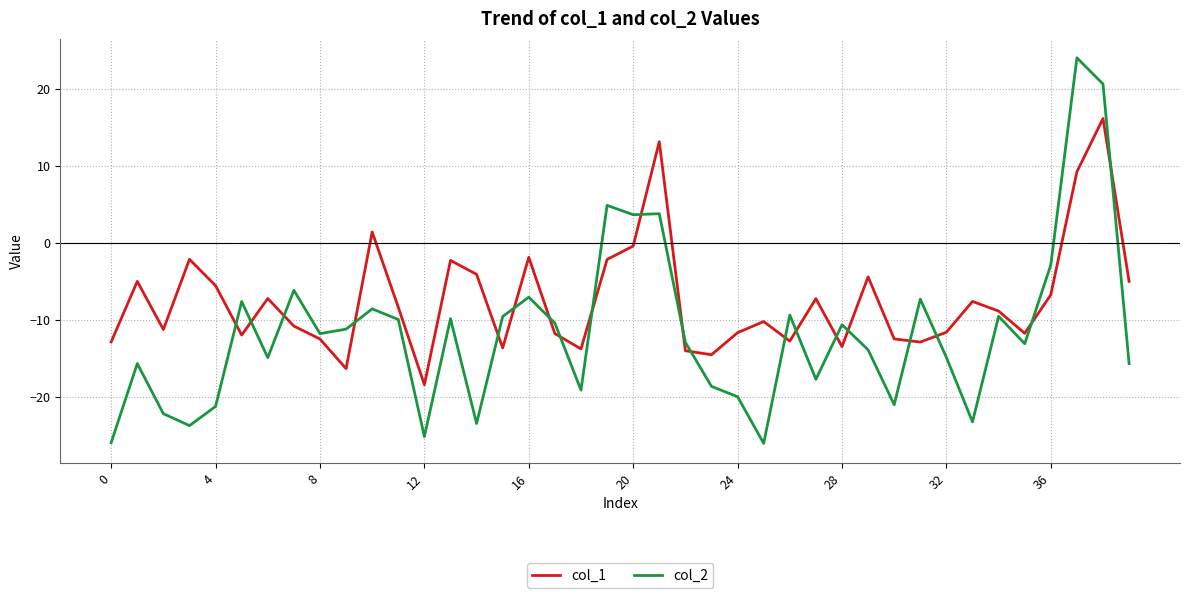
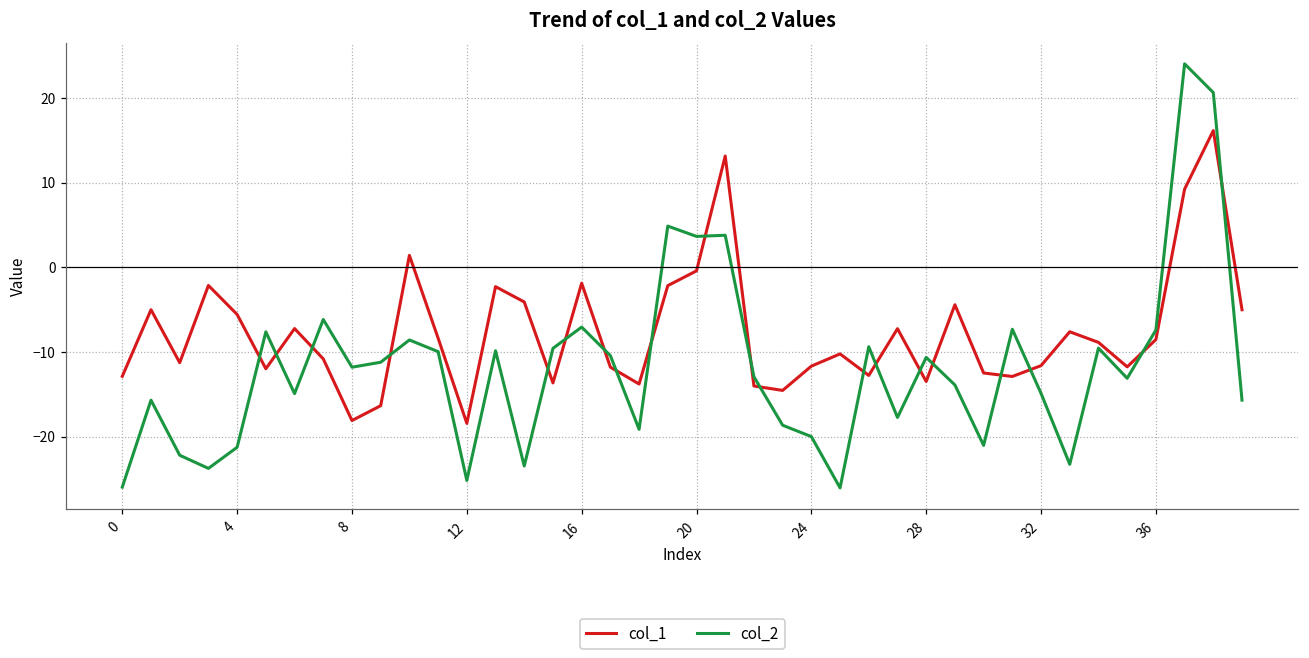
col_1, 8: -12 -> -18
col_1, 36: -7 -> -9
col_2, 36: -3 -> -7
